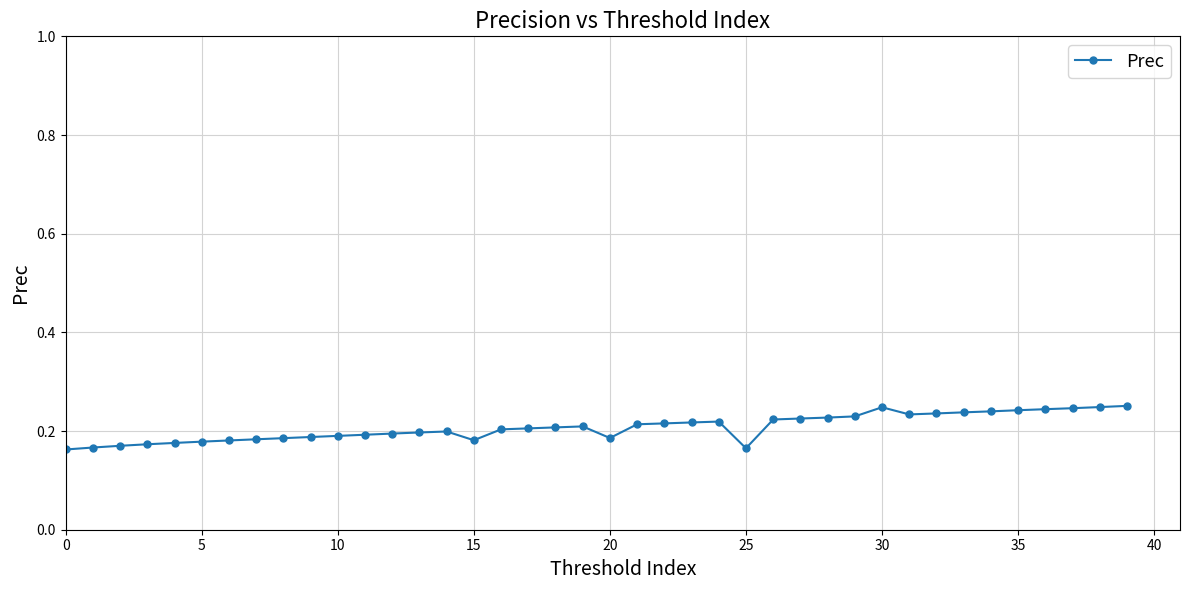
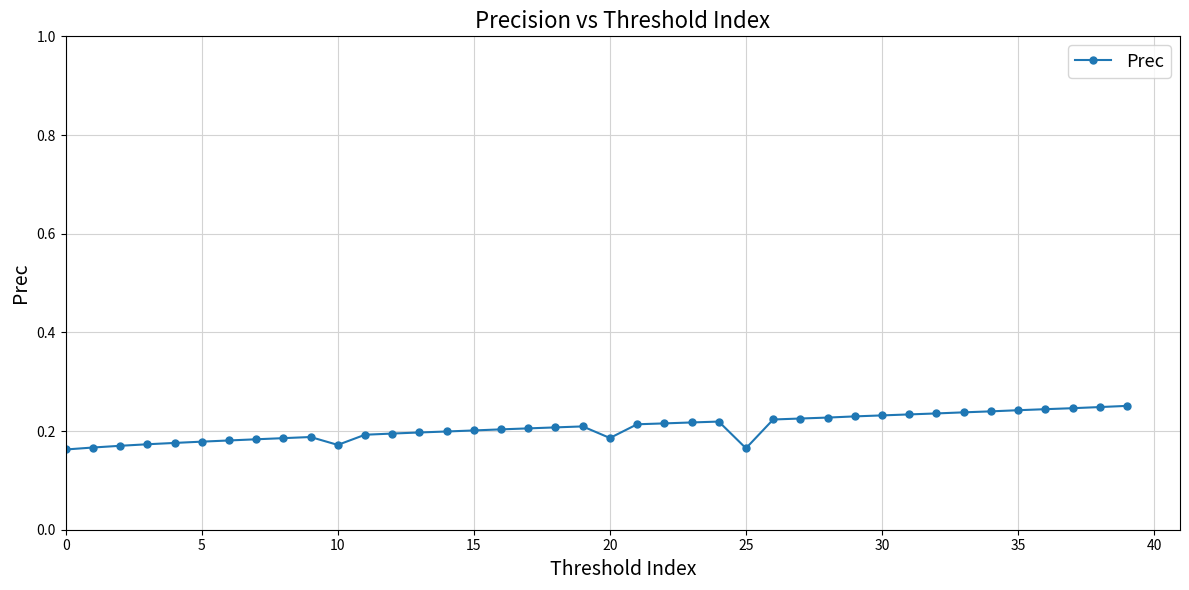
10: 0.19 -> 0.17
15: 0.18 -> 0.20
30: 0.25 -> 0.23
